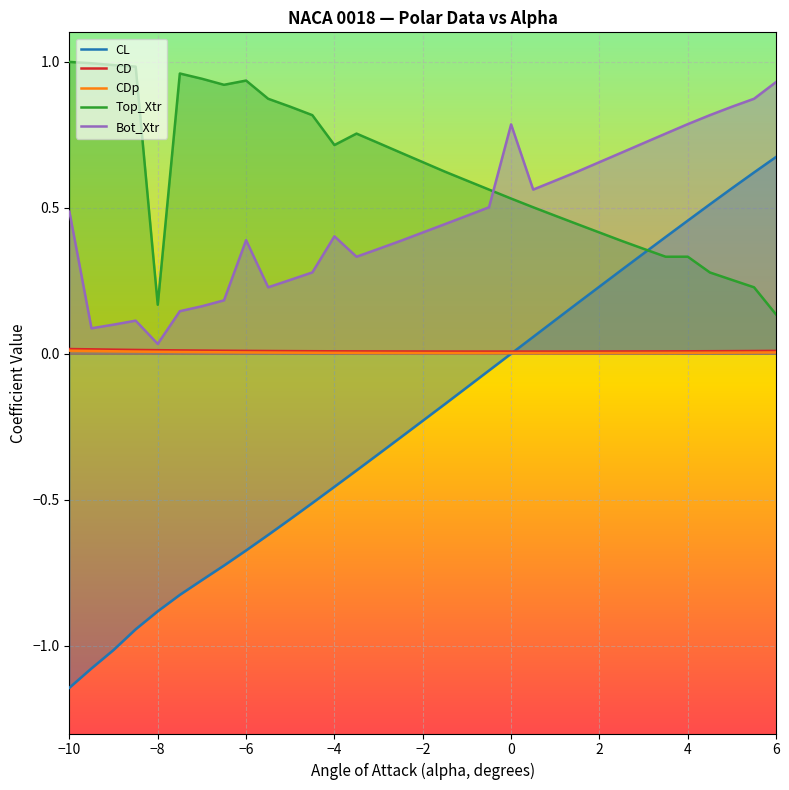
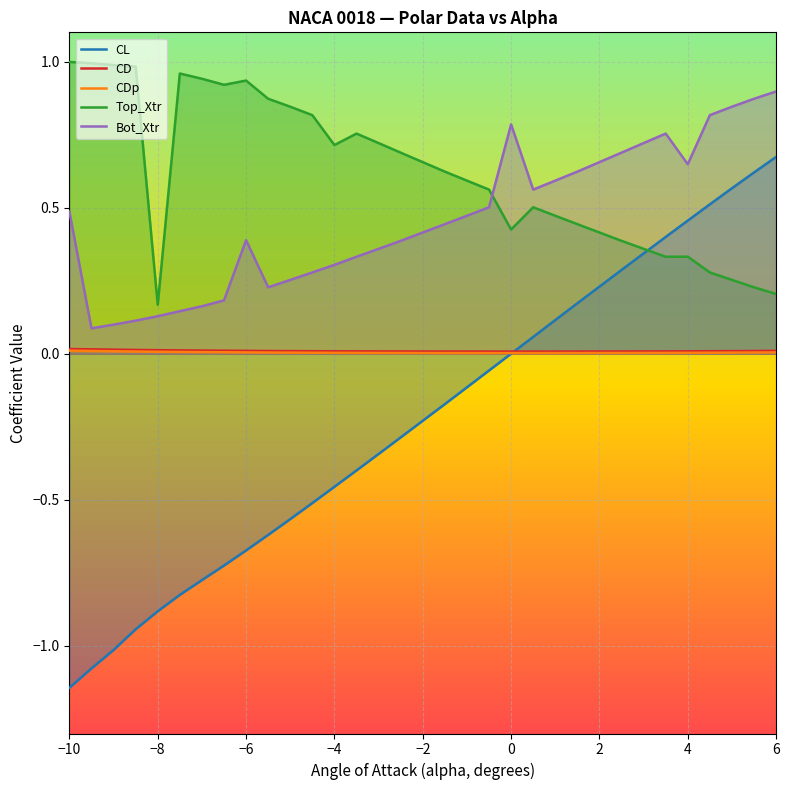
Bot_Xtr, −8: 0.03 -> 0.13
Bot_Xtr, −4: 0.40 -> 0.30
Top_Xtr, 0: 0.53 -> 0.43
Bot_Xtr, 4: 0.79 -> 0.65
Top_Xtr, 6: 0.13 -> 0.20
Bot_Xtr, 6: 0.93 -> 0.90
